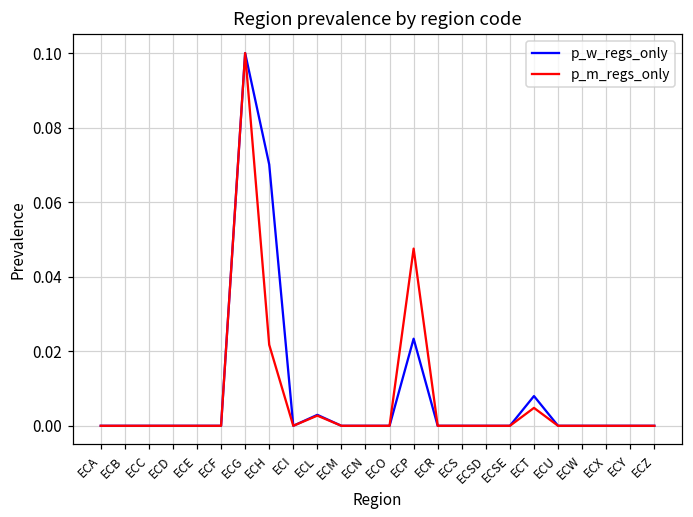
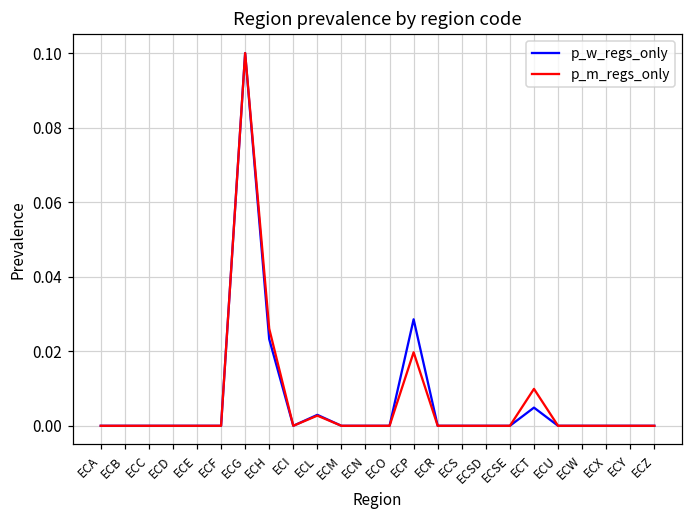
p_w_regs_only, ECH: 0.070 -> 0.023
p_m_regs_only, ECH: 0.022 -> 0.026
p_w_regs_only, ECP: 0.023 -> 0.029
p_m_regs_only, ECP: 0.048 -> 0.020
p_w_regs_only, ECT: 0.008 -> 0.005
p_m_regs_only, ECT: 0.005 -> 0.010
